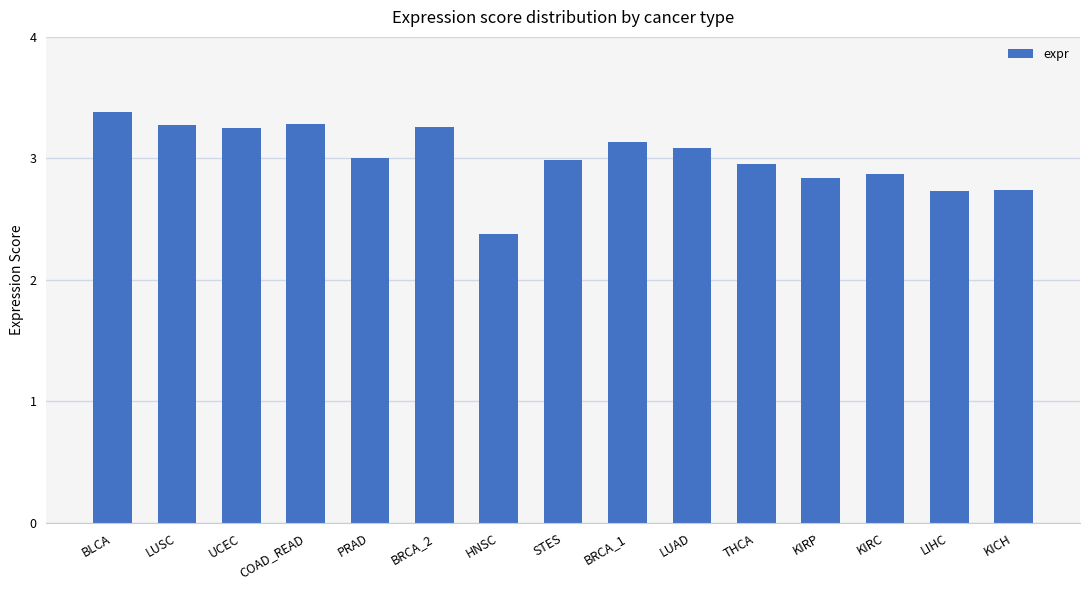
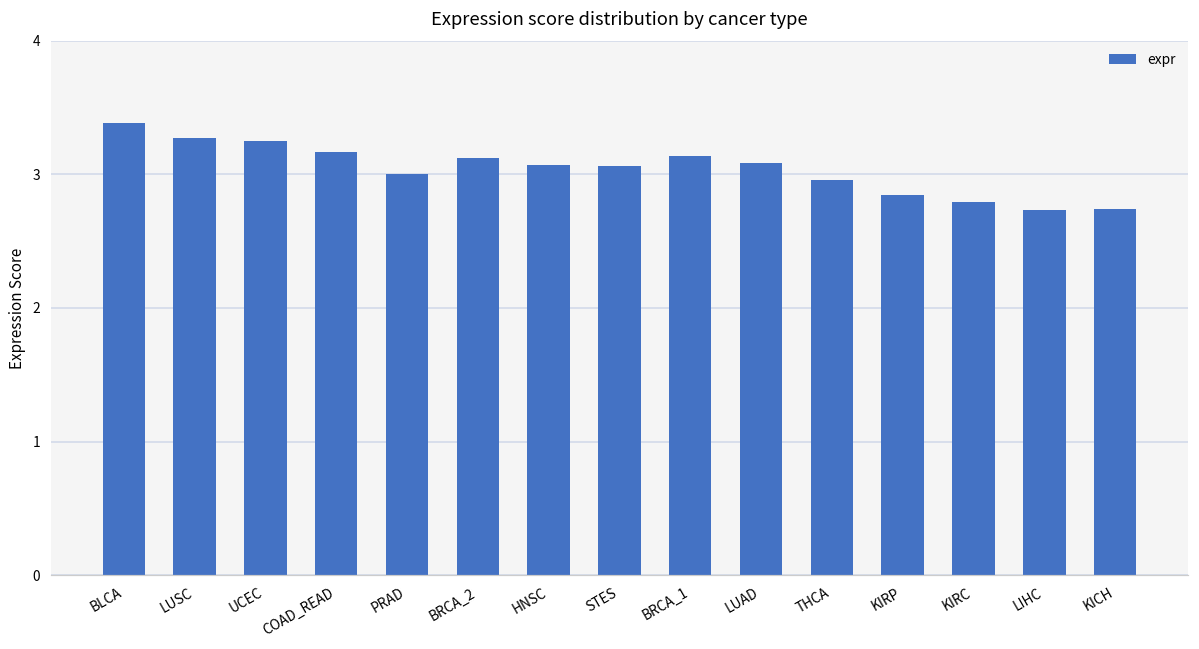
COAD_READ: 3.28 -> 3.17
BRCA_2: 3.26 -> 3.12
HNSC: 2.38 -> 3.07
STES: 2.98 -> 3.06
KIRC: 2.87 -> 2.79
